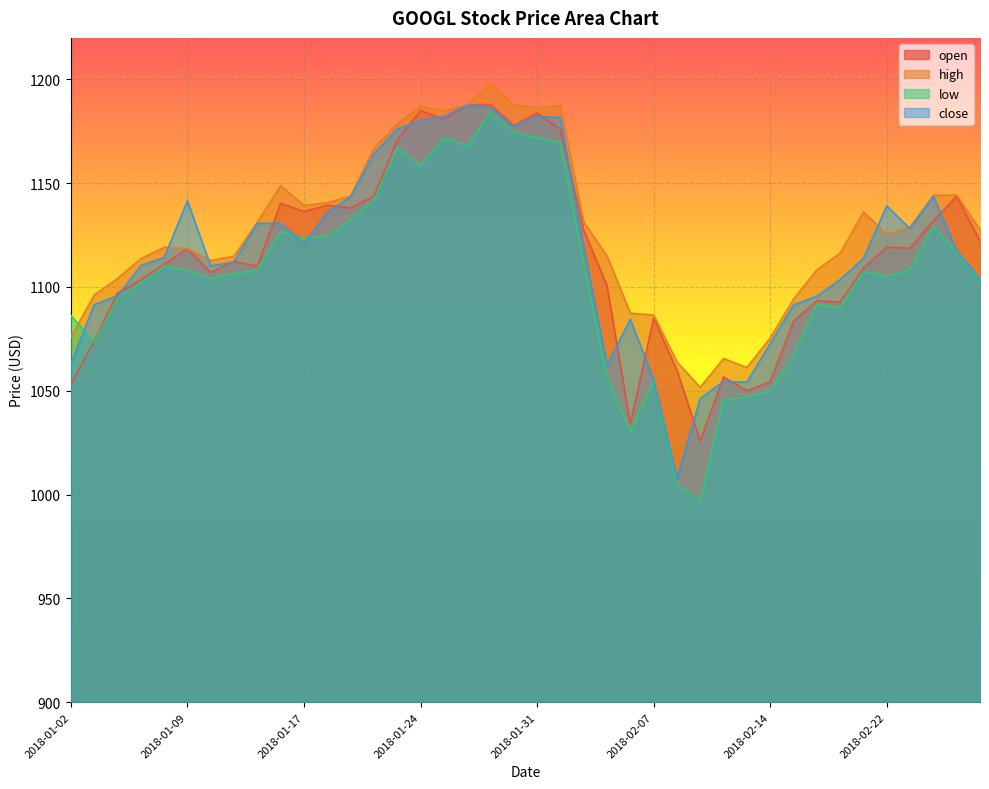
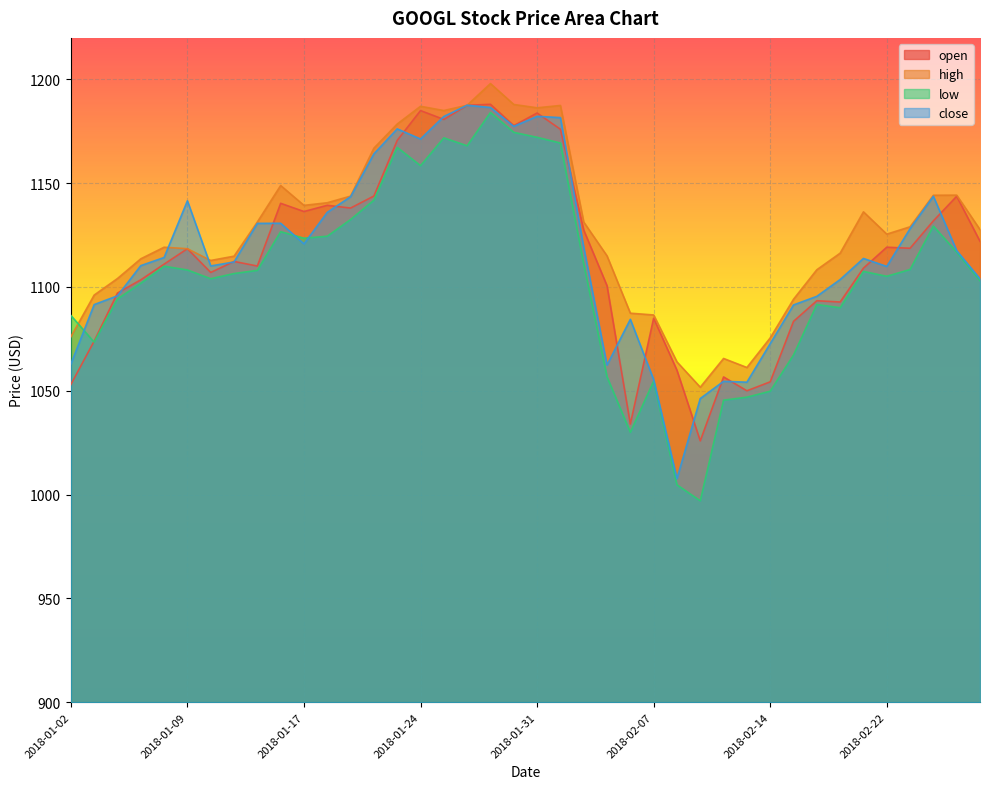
close, 2018-01-24: 1180 -> 1171
close, 2018-02-22: 1139 -> 1110
